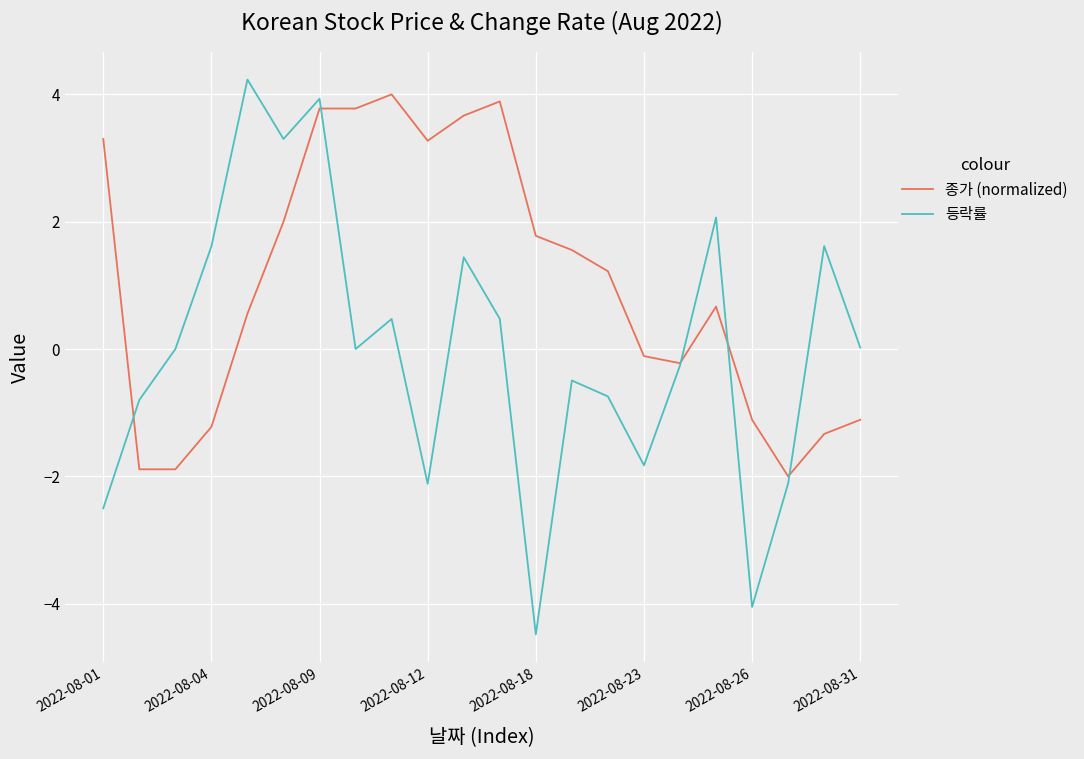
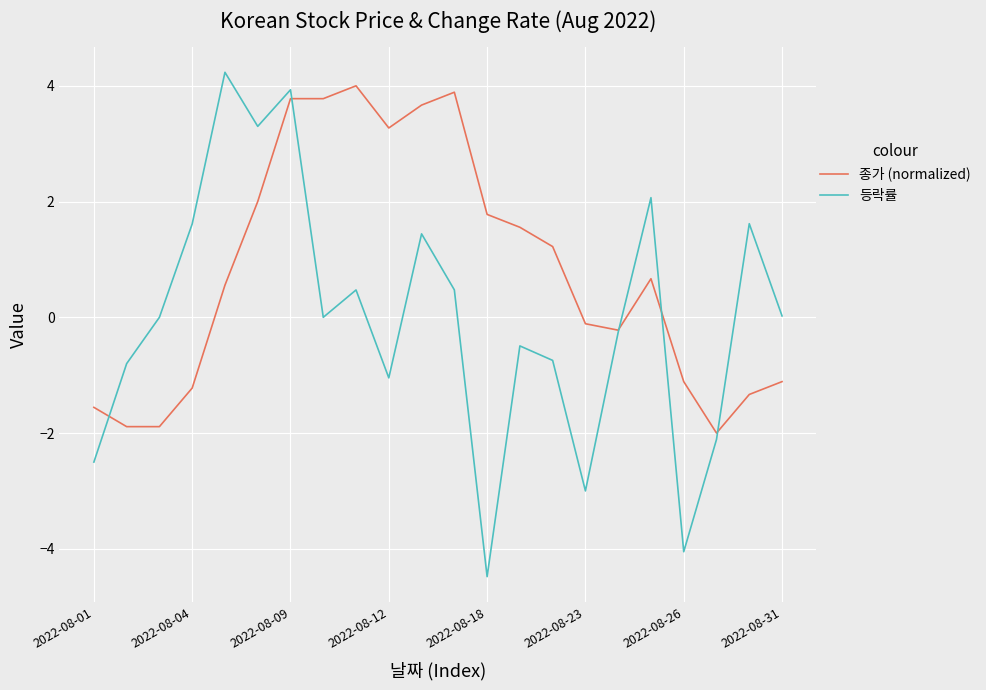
종가 (normalized), 2022-08-01: 3.3 -> -1.6
등락률, 2022-08-12: -2.1 -> -1.0
등락률, 2022-08-23: -1.8 -> -3.0
